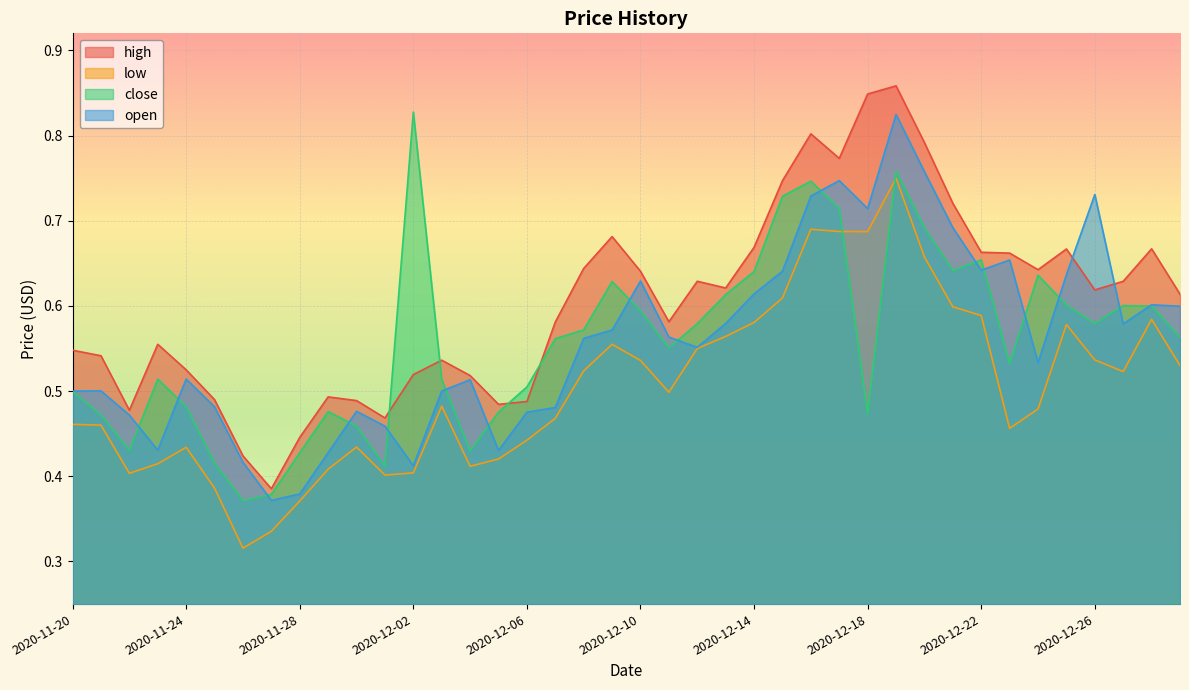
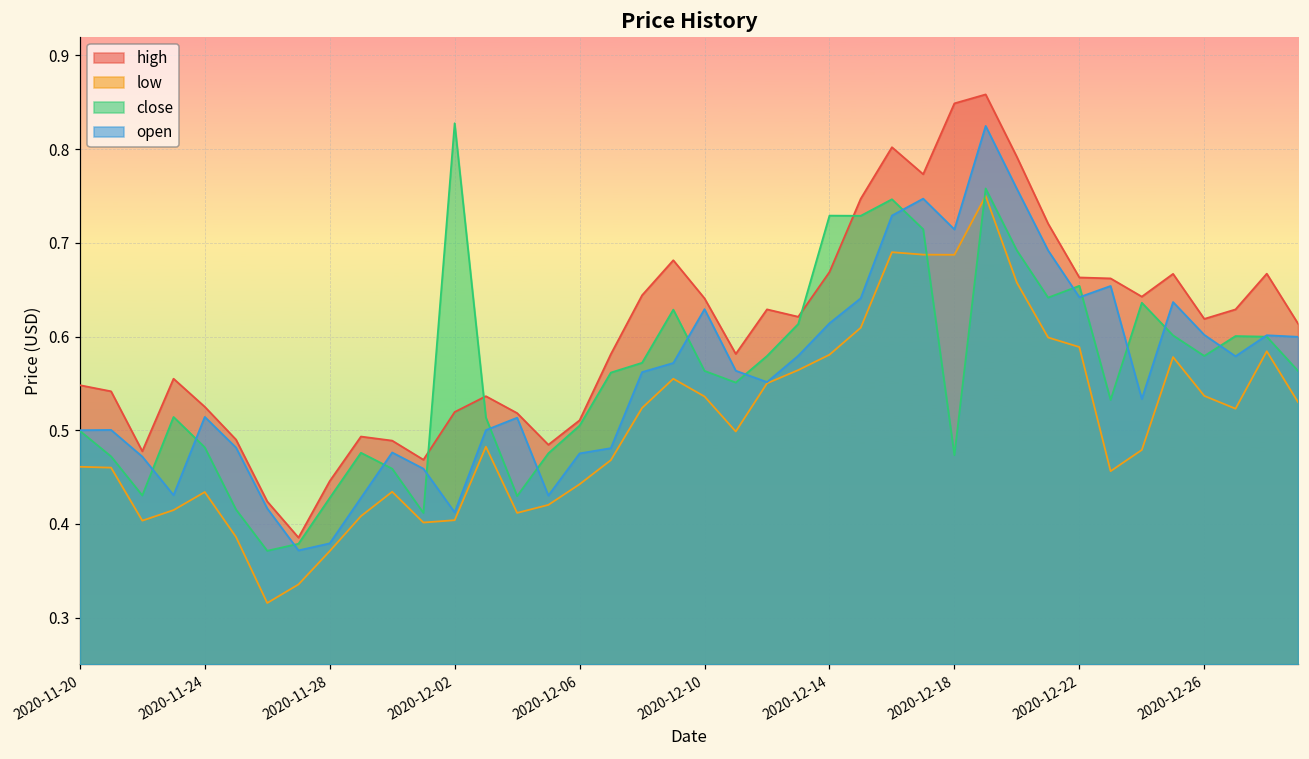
high, 2020-12-06: 0.49 -> 0.51
close, 2020-12-10: 0.59 -> 0.56
close, 2020-12-14: 0.64 -> 0.73
open, 2020-12-26: 0.73 -> 0.60
